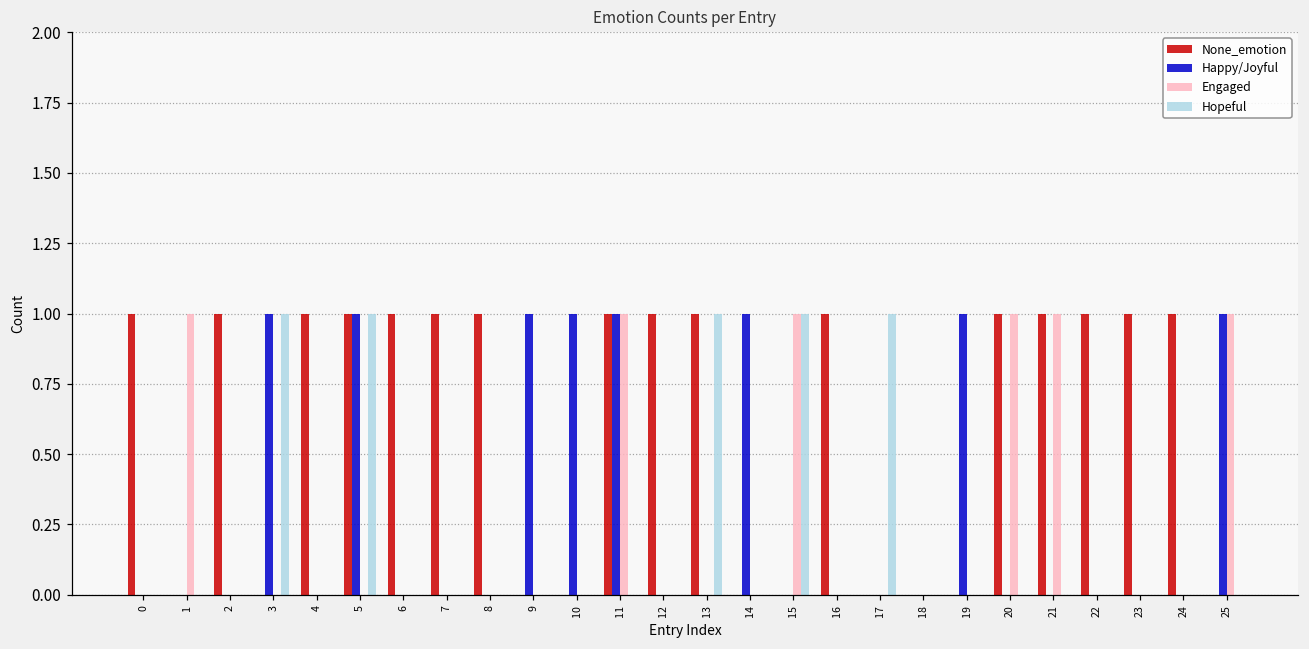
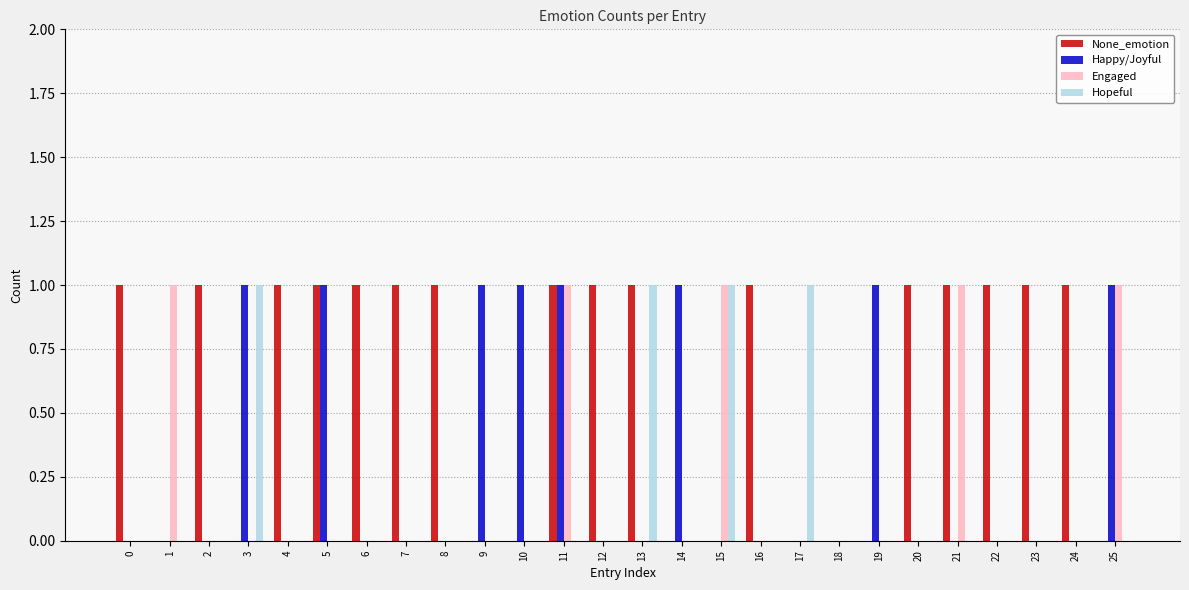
Hopeful, 5: 1 -> 0
Engaged, 20: 1 -> 0
